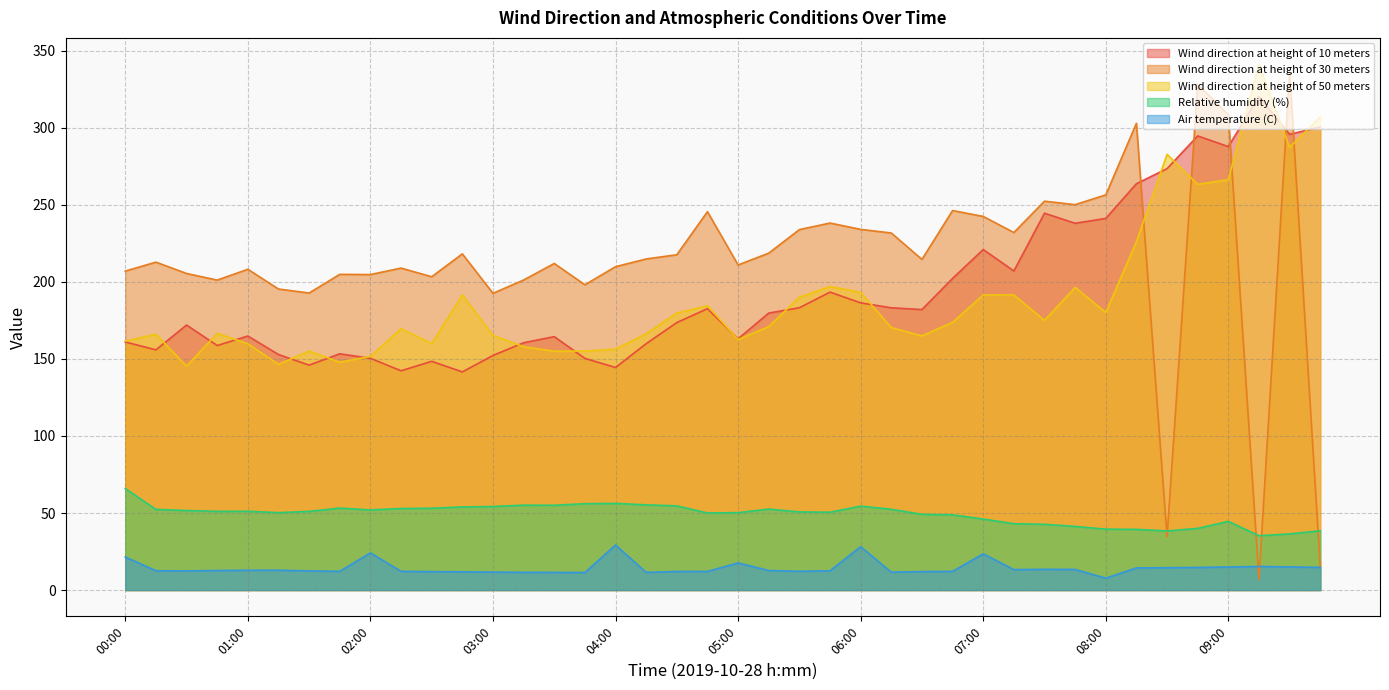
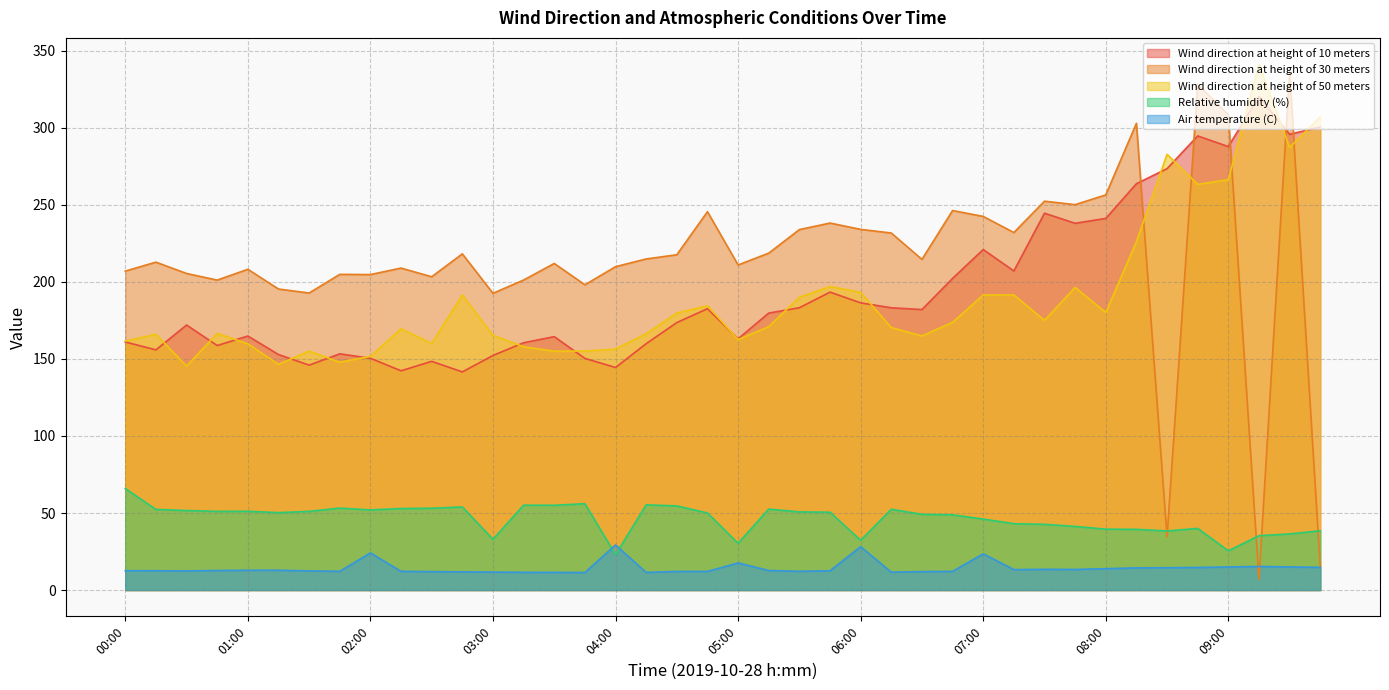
Air temperature (C), 00:00: 21 -> 13
Relative humidity (%), 03:00: 54 -> 33
Relative humidity (%), 04:00: 56 -> 23
Relative humidity (%), 05:00: 50 -> 30
Relative humidity (%), 06:00: 54 -> 32
Air temperature (C), 08:00: 8 -> 14
Relative humidity (%), 09:00: 45 -> 25
